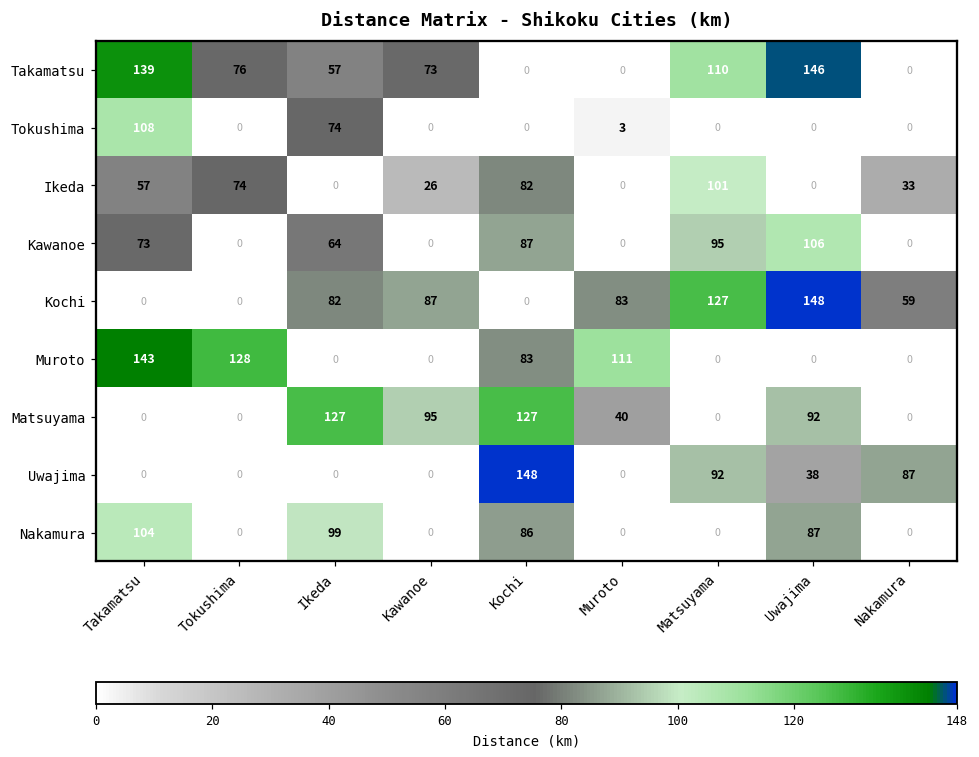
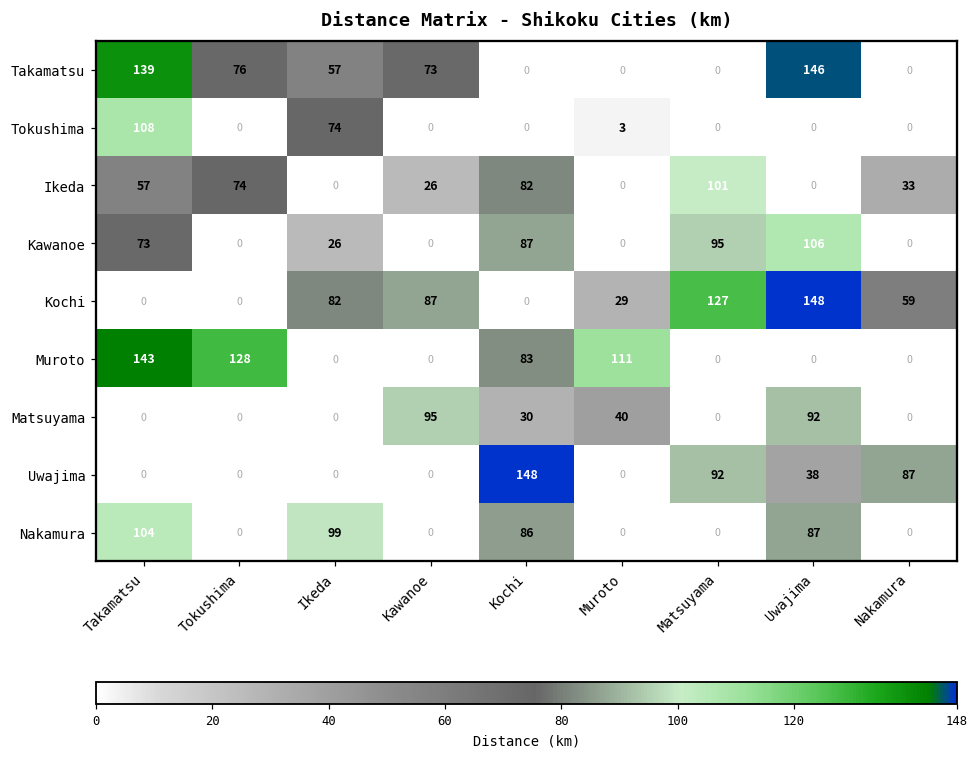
Takamatsu, Matsuyama: 110 -> 0
Kawanoe, Ikeda: 64 -> 26
Kochi, Muroto: 83 -> 29
Matsuyama, Ikeda: 127 -> 0
Matsuyama, Kochi: 127 -> 30
